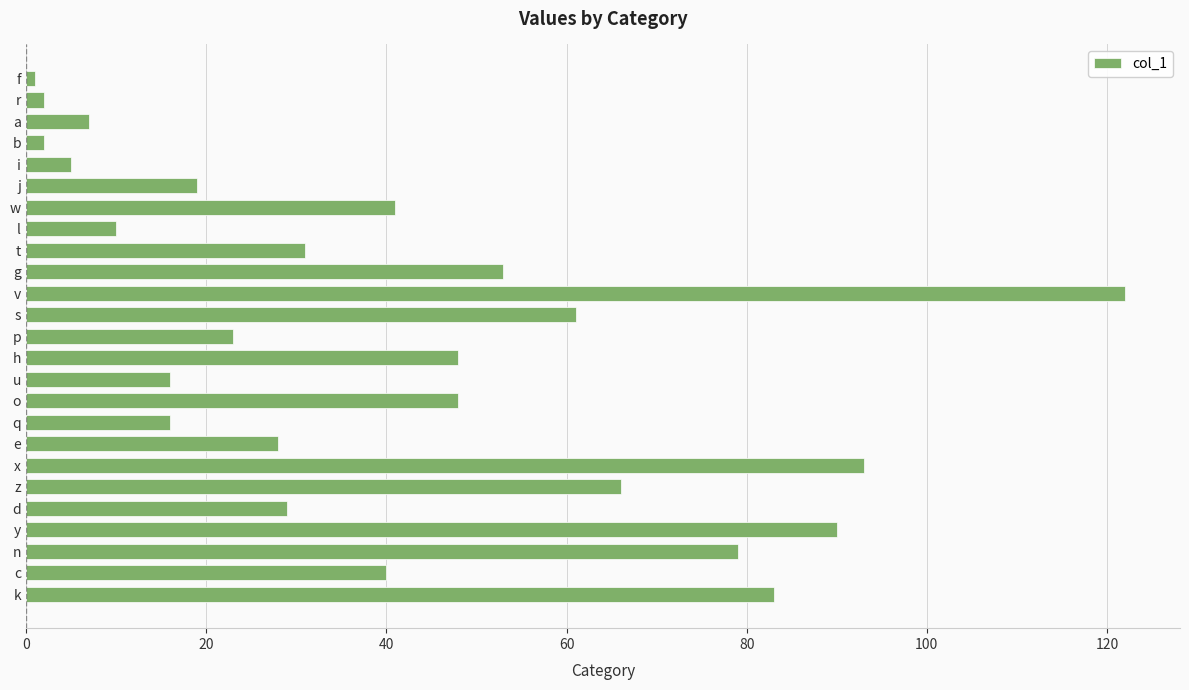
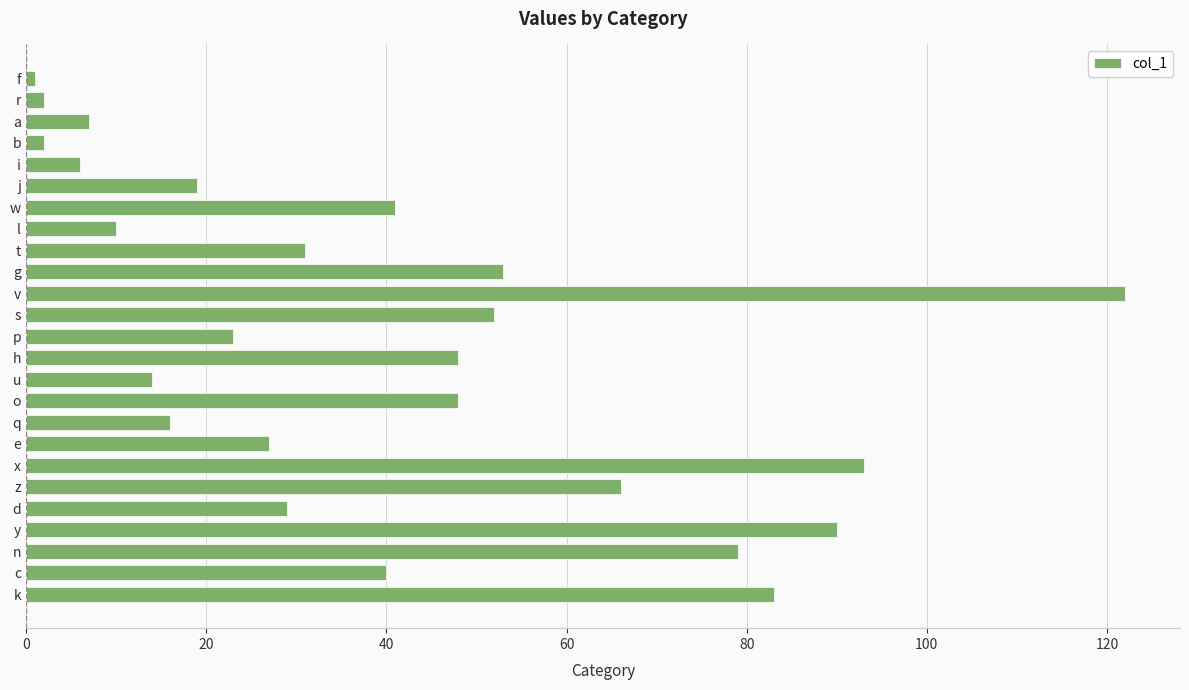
i: 5 -> 6
s: 61 -> 52
u: 16 -> 14
e: 28 -> 27
